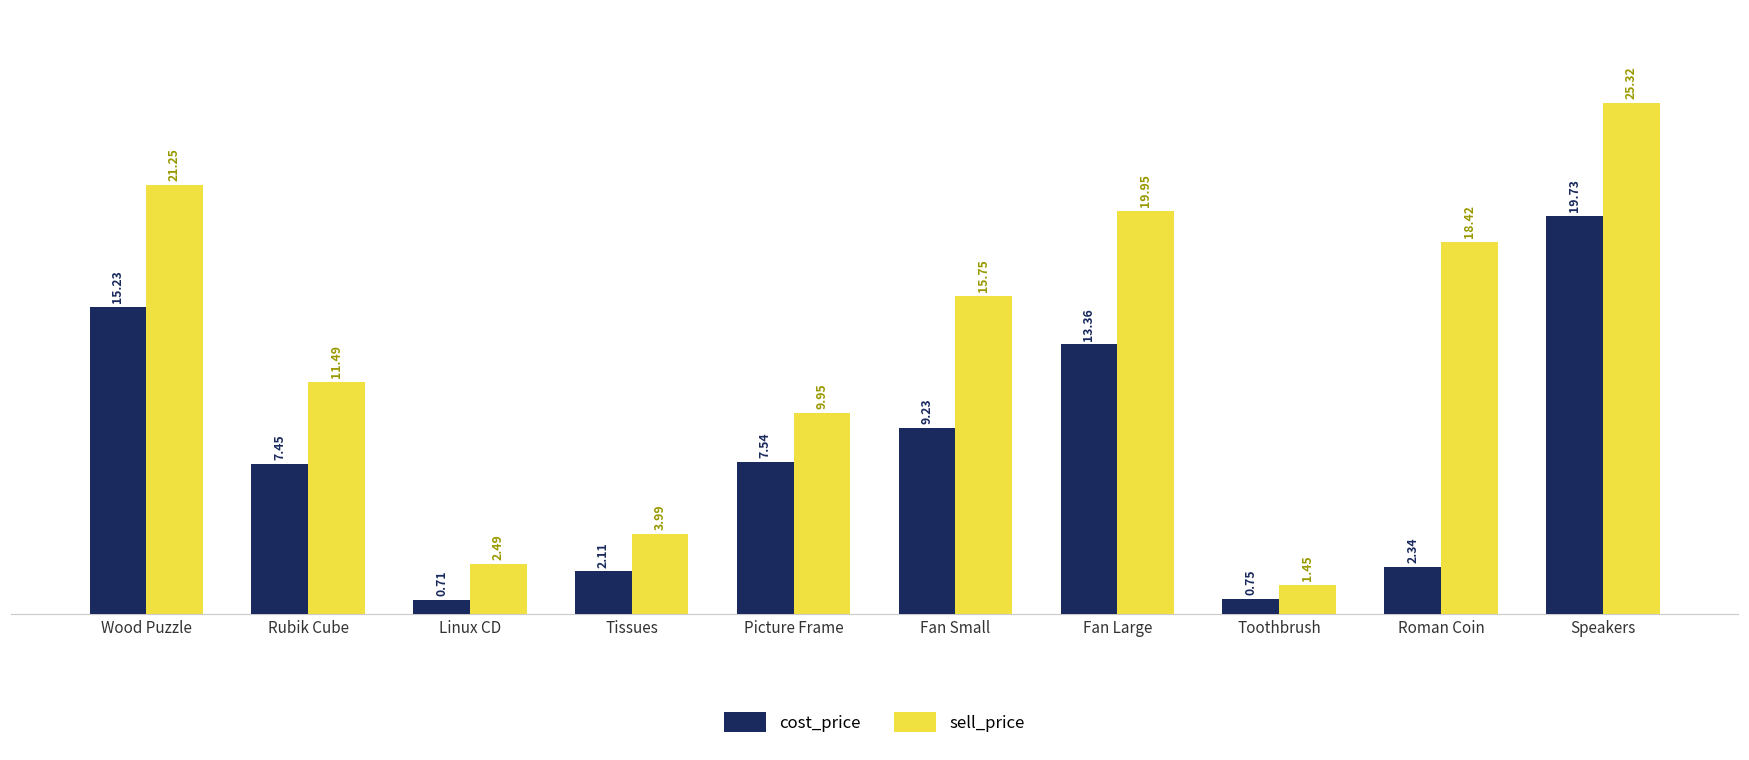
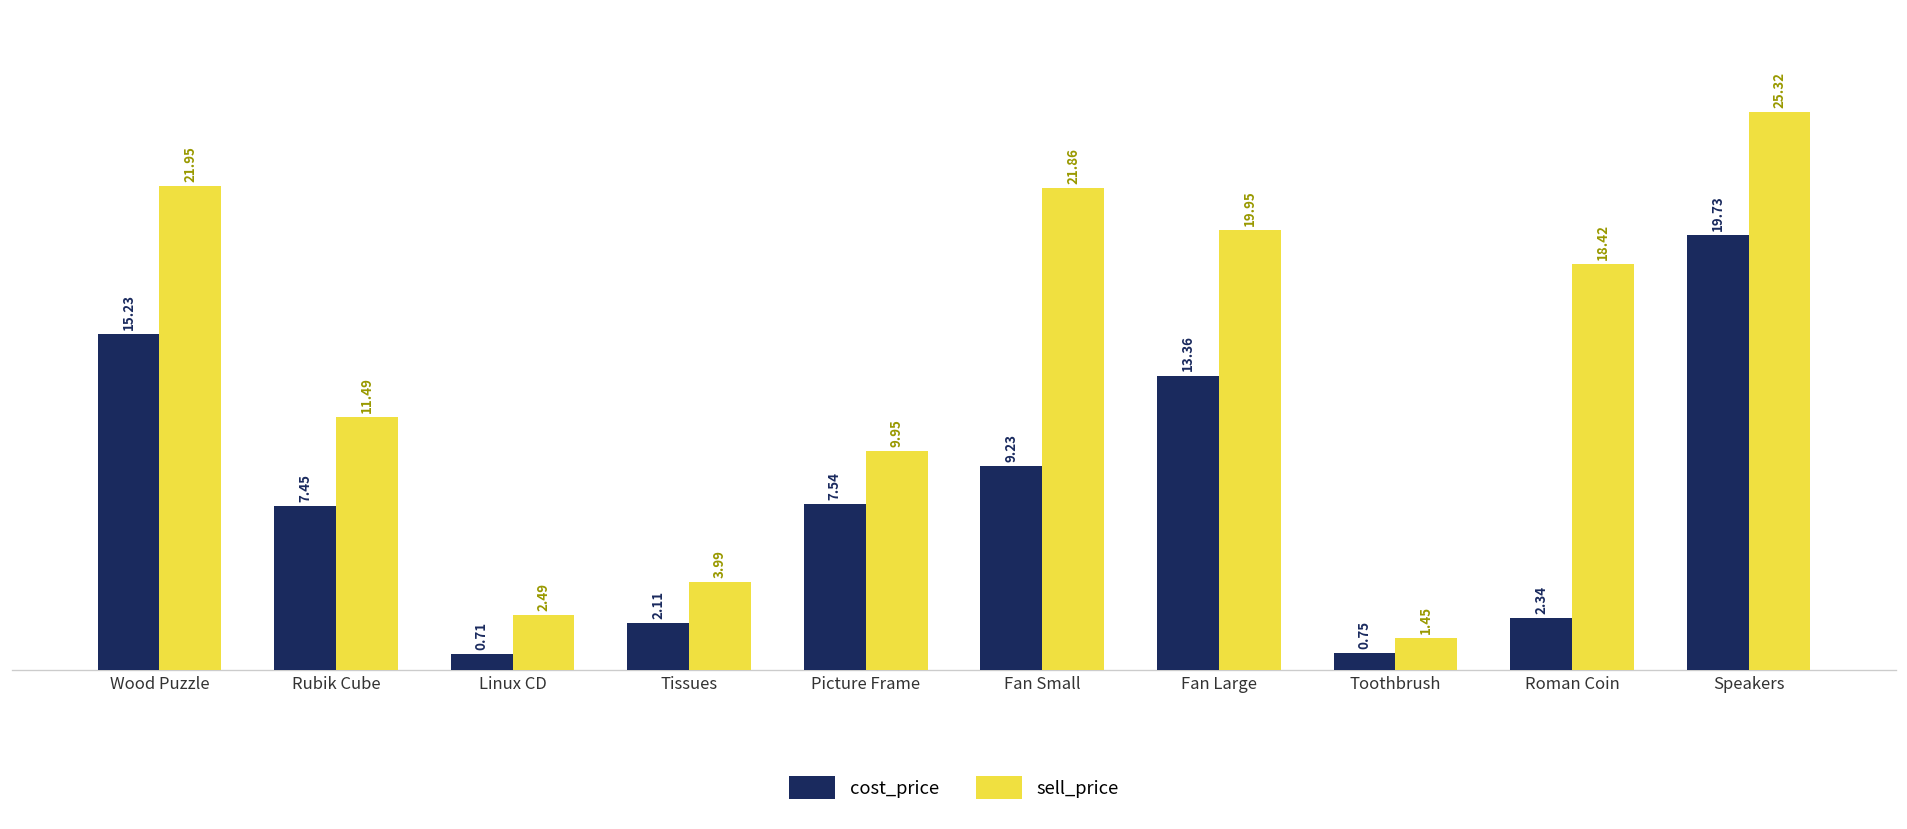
sell_price, Wood Puzzle: 21.25 -> 21.95
sell_price, Fan Small: 15.75 -> 21.86
